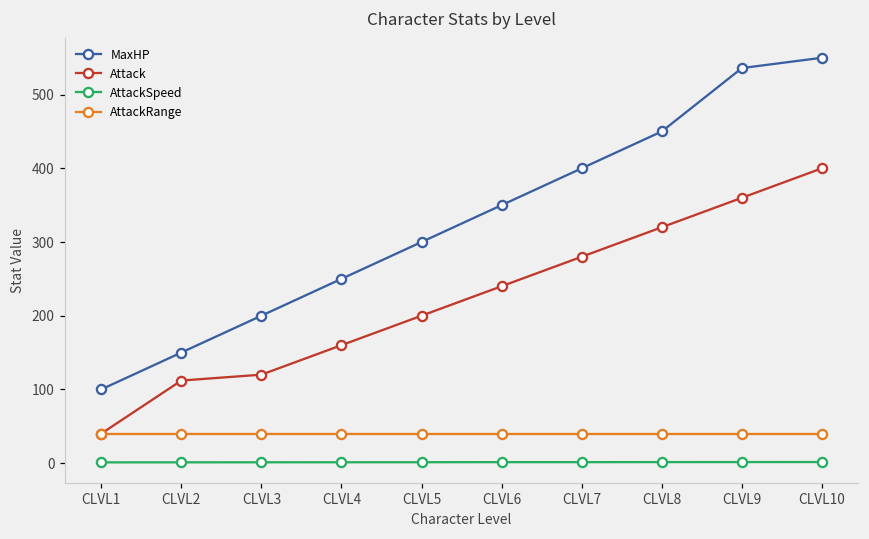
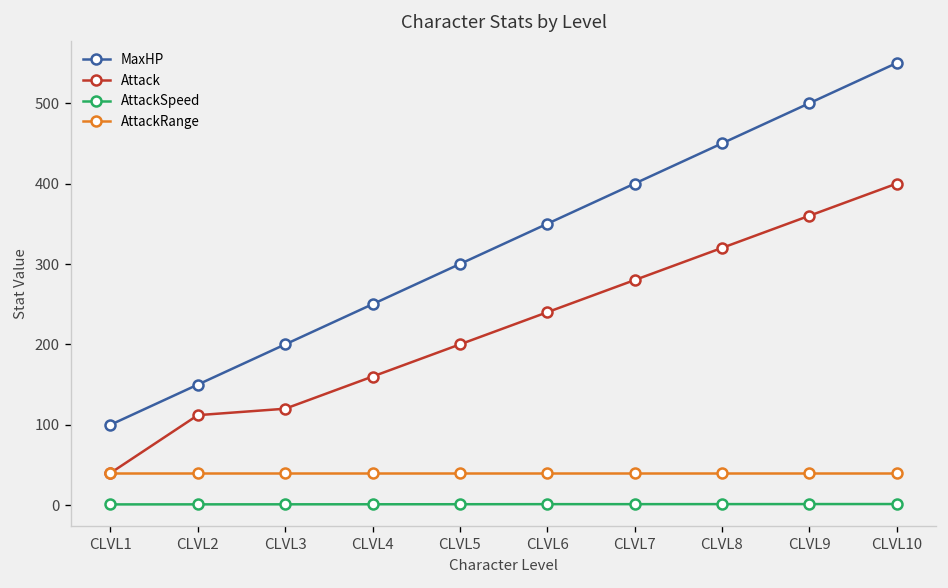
MaxHP, CLVL9: 540 -> 500
